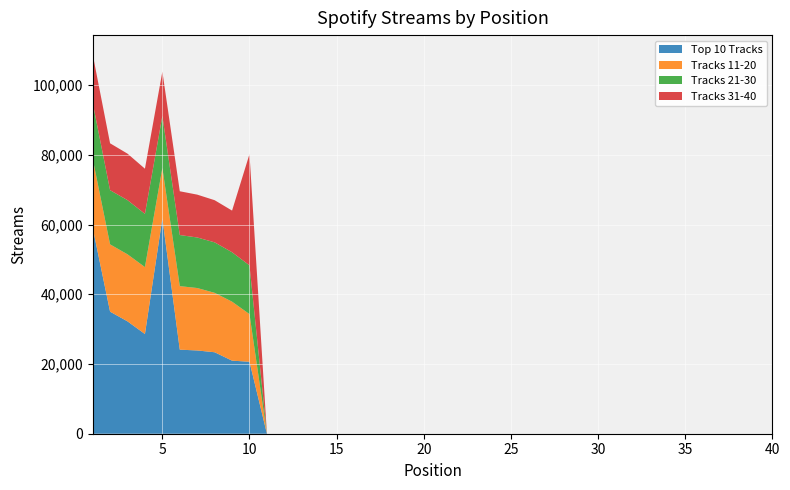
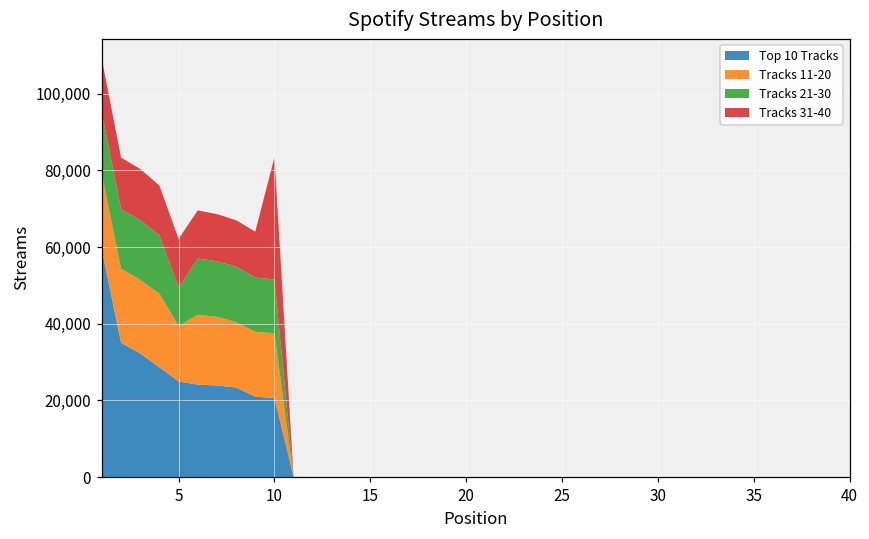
Top 10 Tracks, 5: 62,000 -> 25,000
Tracks 21-30, 5: 15,000 -> 10,000
Tracks 11-20, 10: 14,000 -> 17,000
